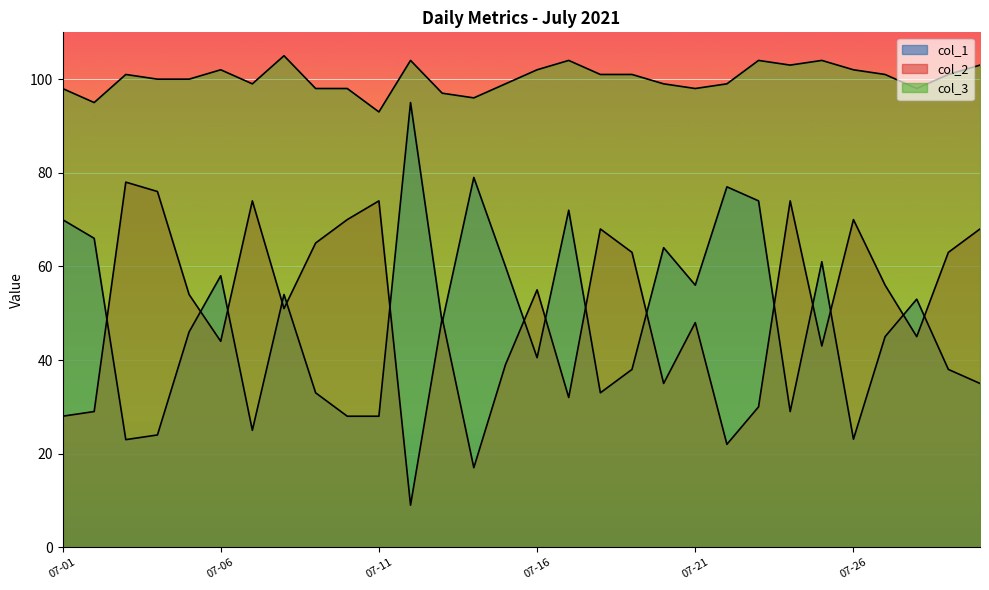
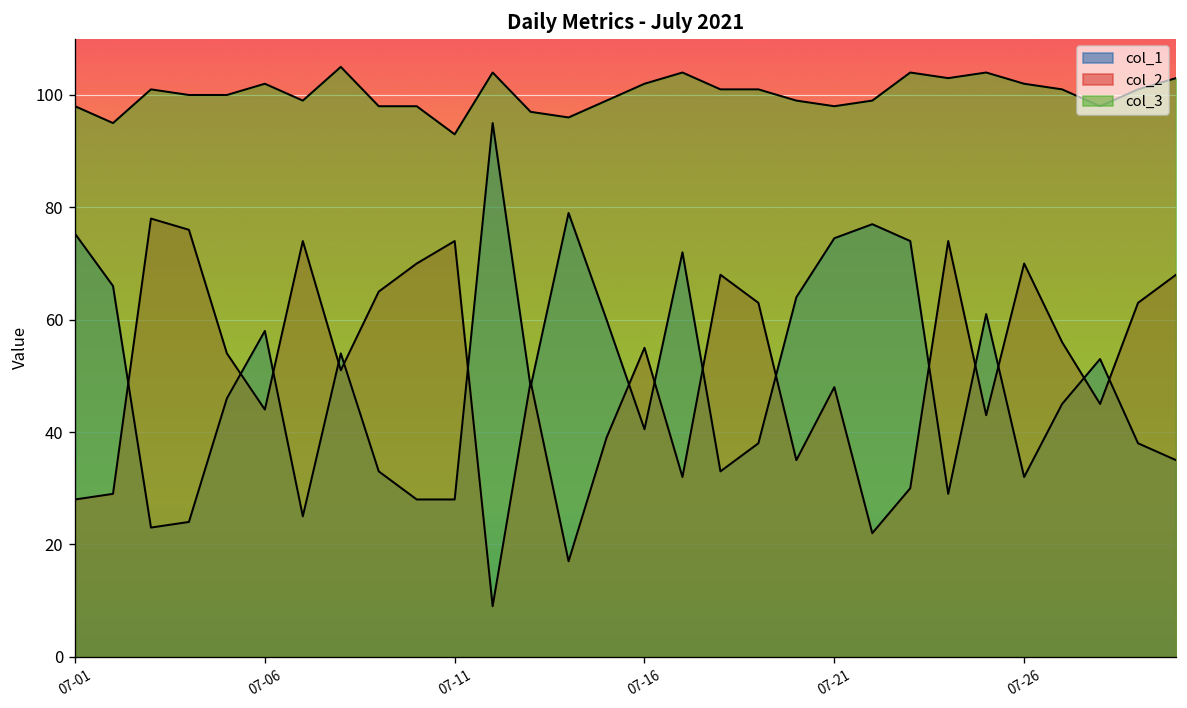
col_1, 07-01: 70 -> 75
col_1, 07-21: 56 -> 75
col_1, 07-26: 23 -> 32
